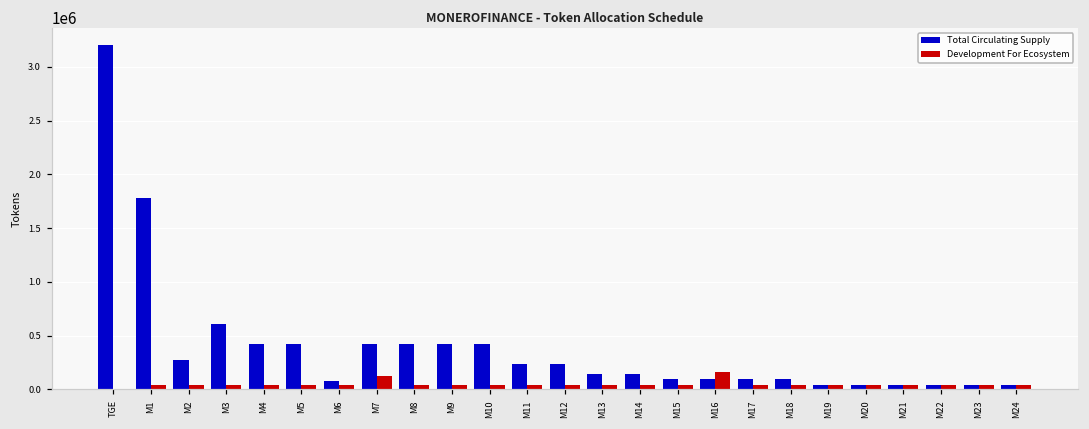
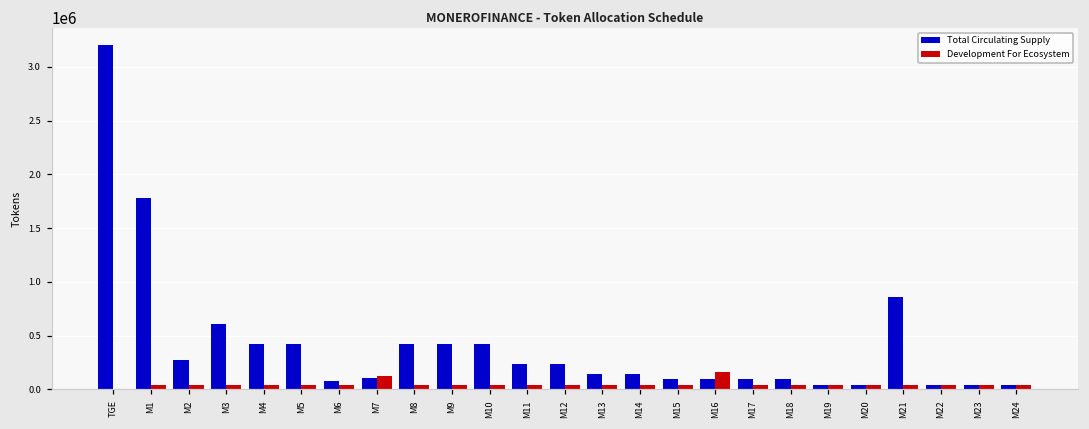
Total Circulating Supply, M7: 400000 -> 100000
Total Circulating Supply, M21: 0 -> 900000
